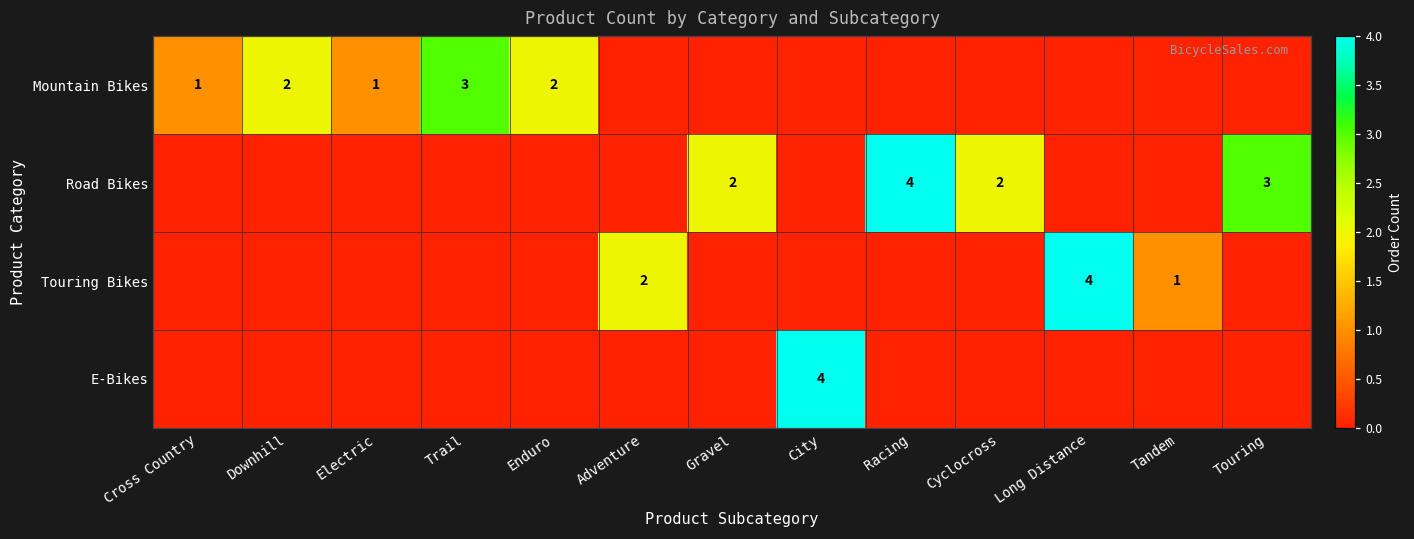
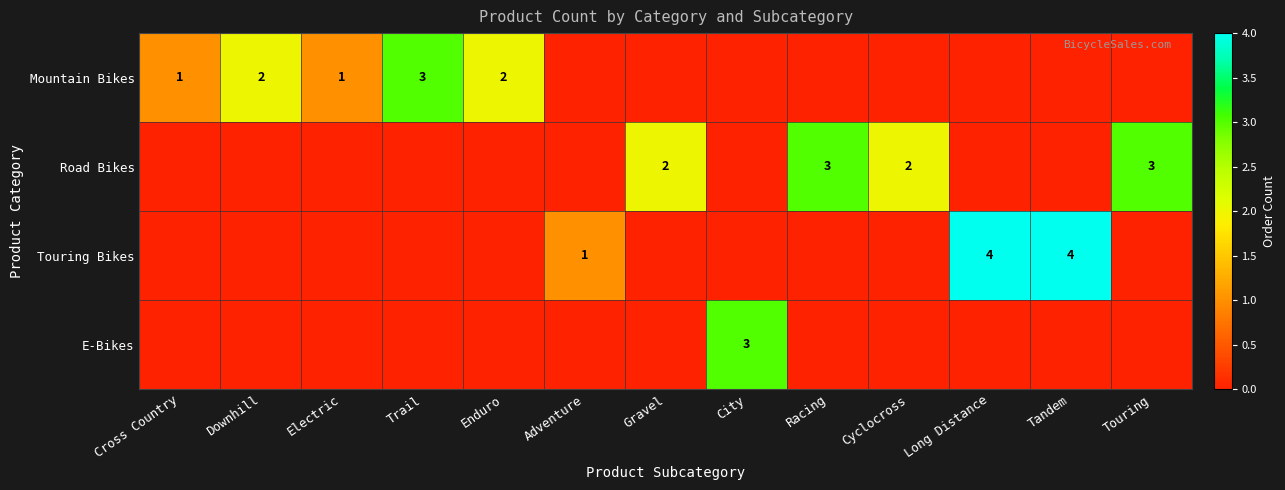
Road Bikes, Racing: 4 -> 3
Touring Bikes, Adventure: 2 -> 1
Touring Bikes, Tandem: 1 -> 4
E-Bikes, City: 4 -> 3
